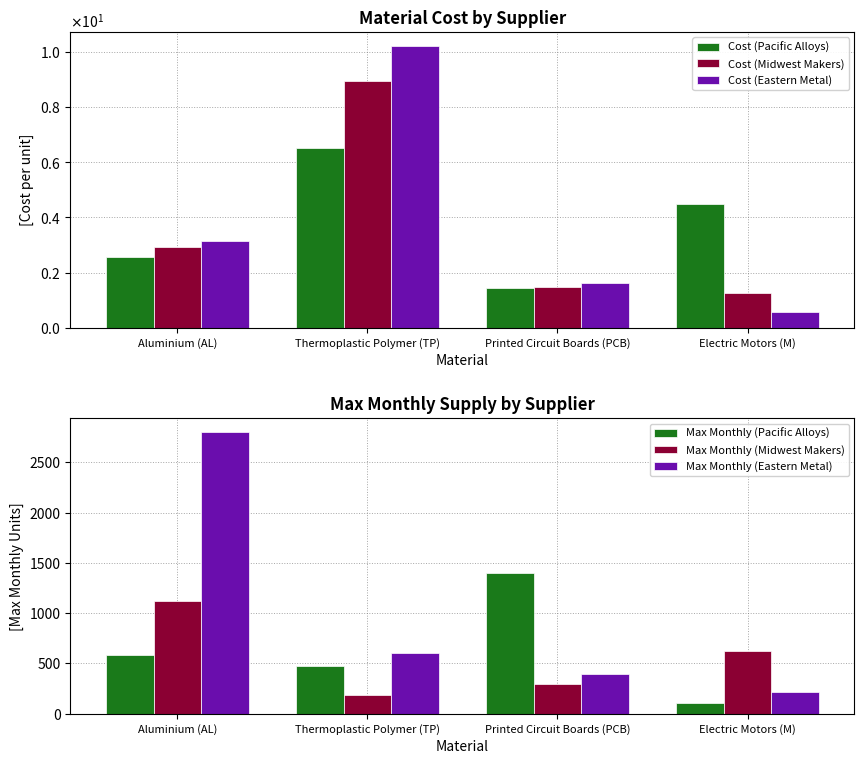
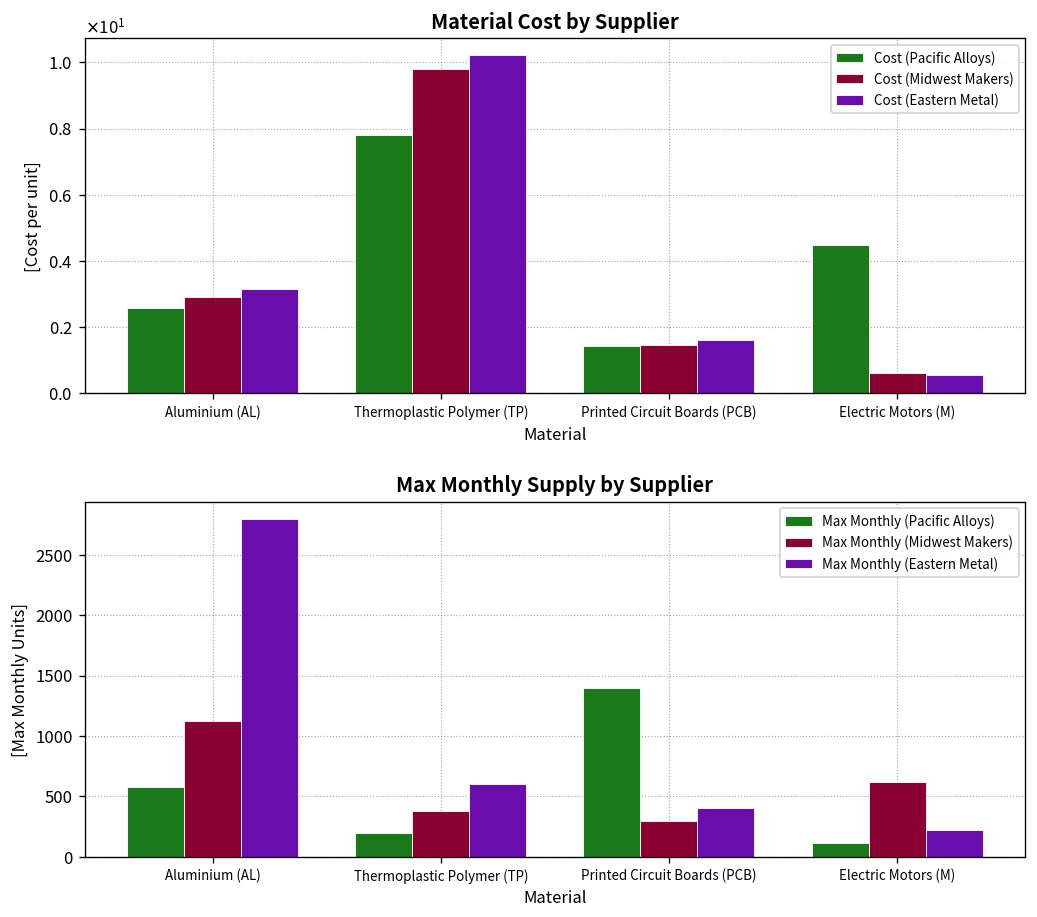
Material Cost by Supplier, Cost (Pacific Alloys), Thermoplastic Polymer (TP): 6.5 -> 7.8
Material Cost by Supplier, Cost (Midwest Makers), Thermoplastic Polymer (TP): 8.9 -> 9.8
Material Cost by Supplier, Cost (Midwest Makers), Electric Motors (M): 1.3 -> 0.6
Max Monthly Supply by Supplier, Max Monthly (Pacific Alloys), Thermoplastic Polymer (TP): 480 -> 200
Max Monthly Supply by Supplier, Max Monthly (Midwest Makers), Thermoplastic Polymer (TP): 190 -> 380
